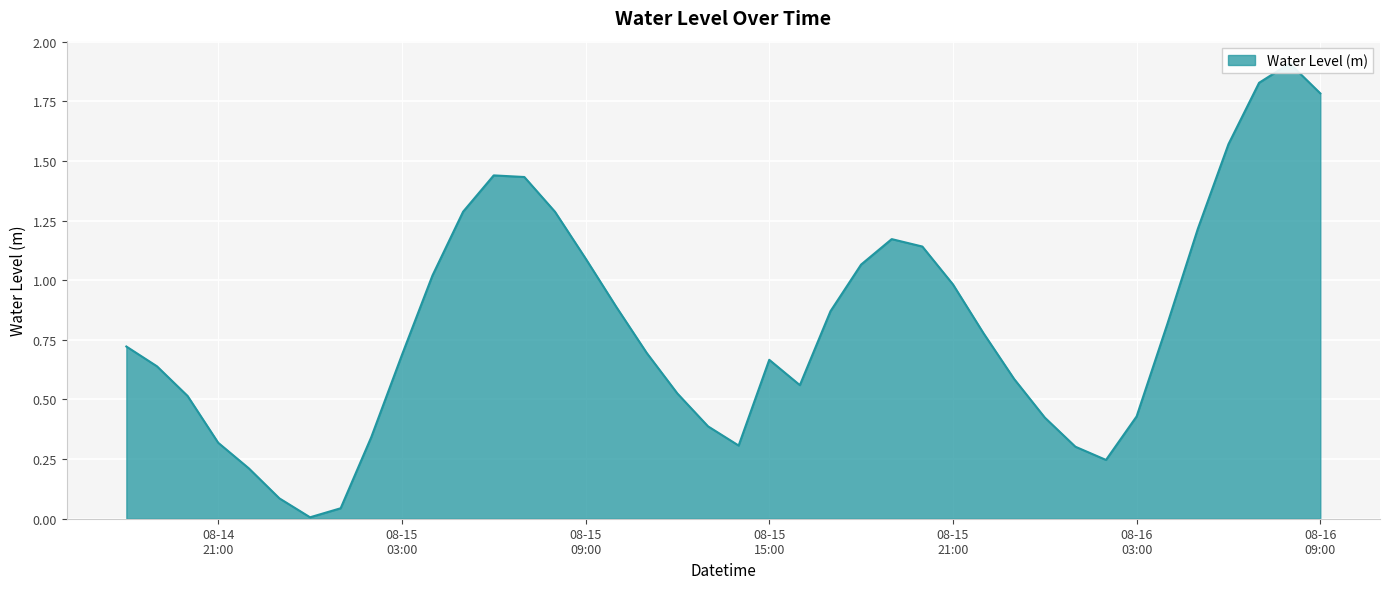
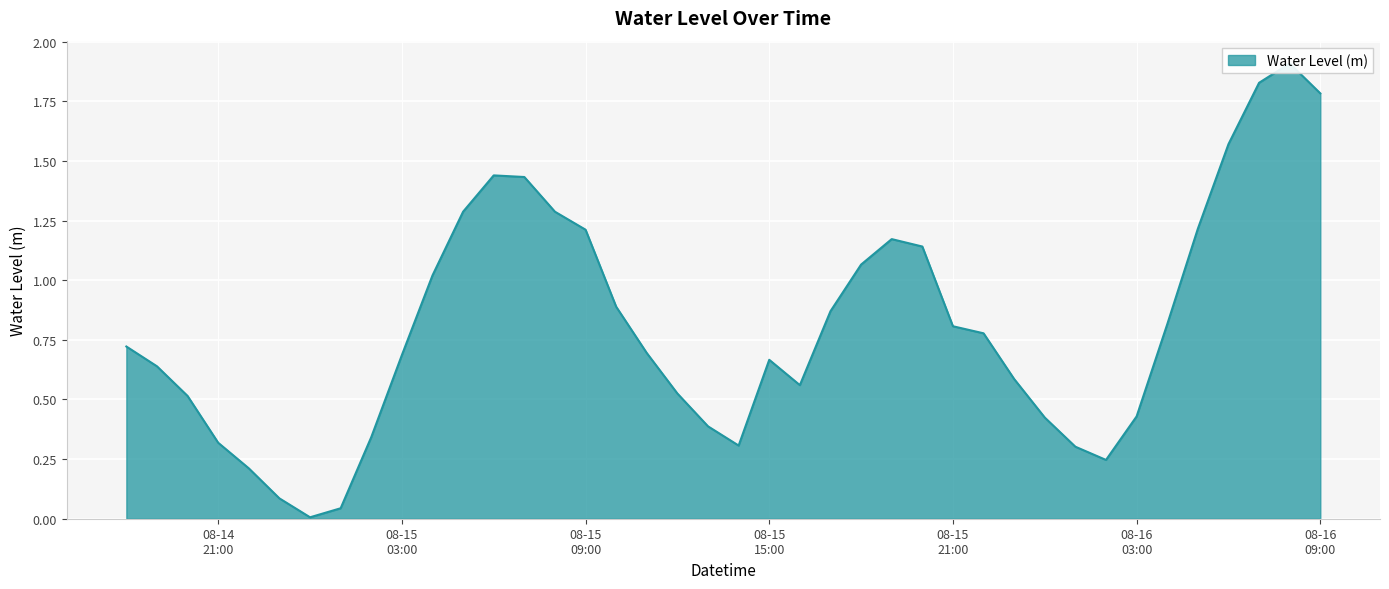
08-15 09:00: 1.09 -> 1.21
08-15 21:00: 0.98 -> 0.81
